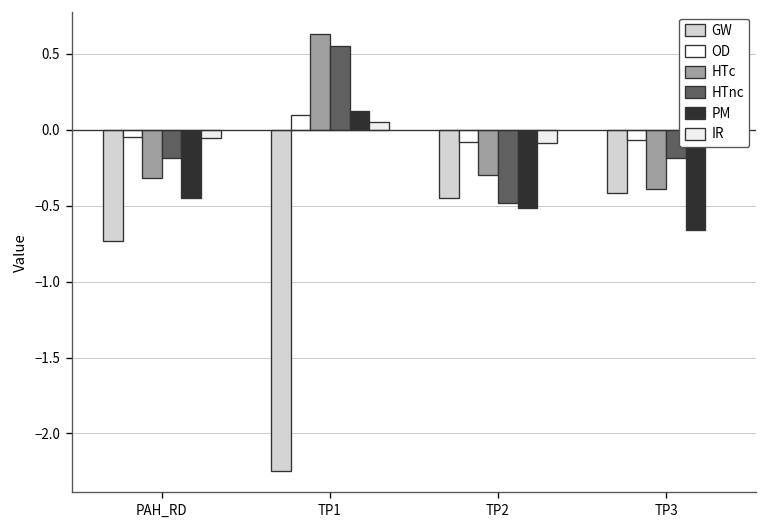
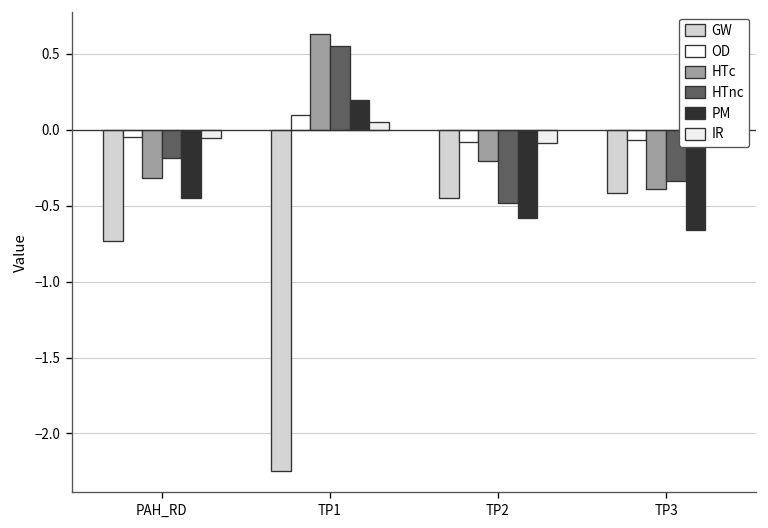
PM, TP1: 0.13 -> 0.20
HTc, TP2: -0.30 -> -0.20
PM, TP2: -0.51 -> -0.58
HTnc, TP3: -0.18 -> -0.34
